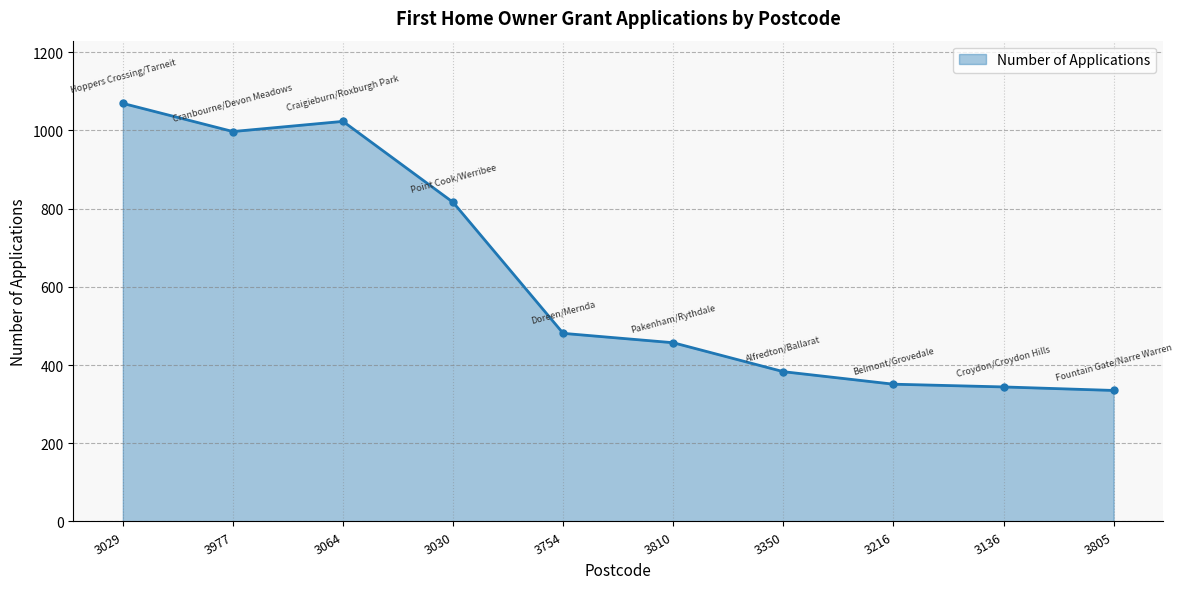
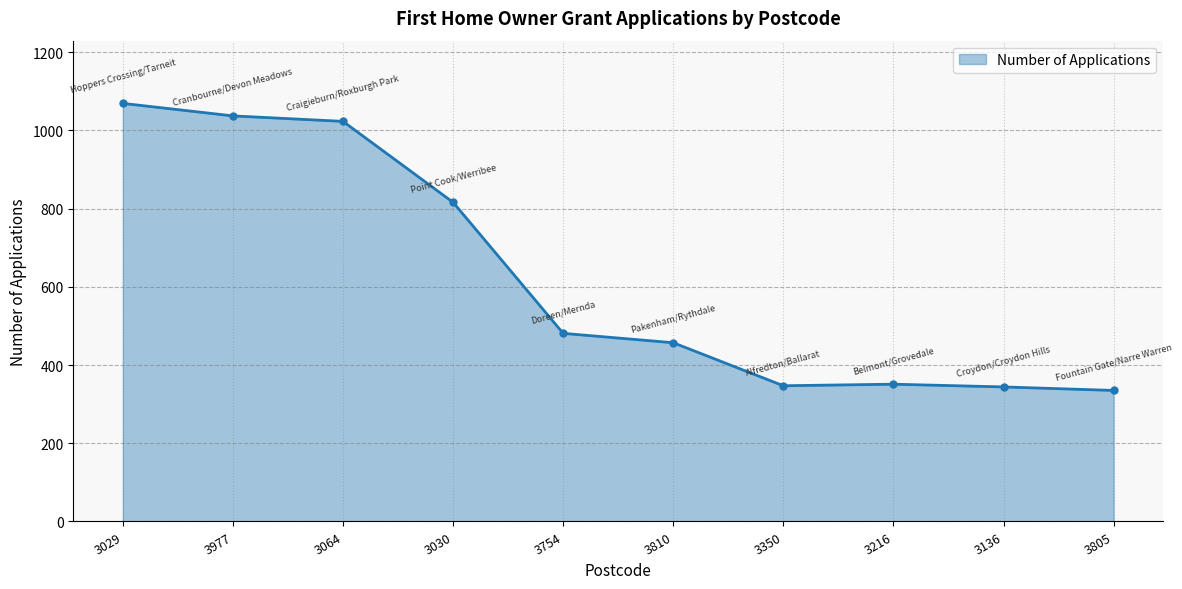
3977: 1000 -> 1040
3350: 380 -> 350
